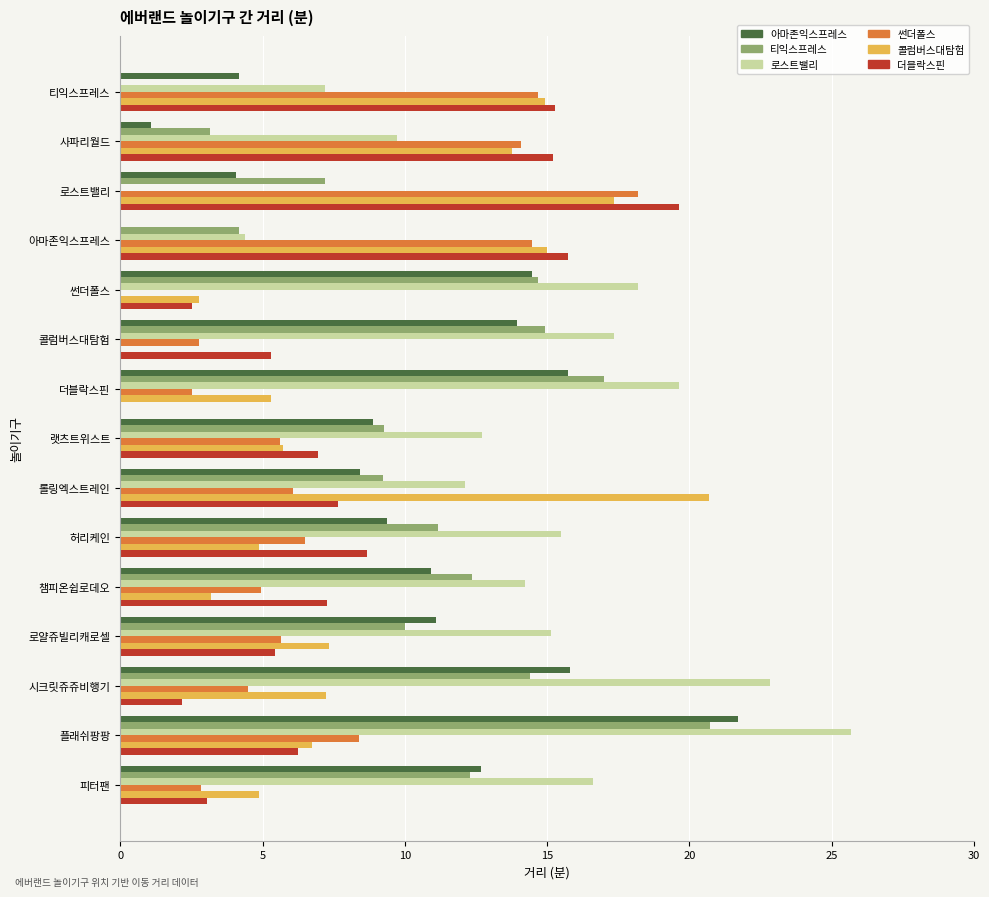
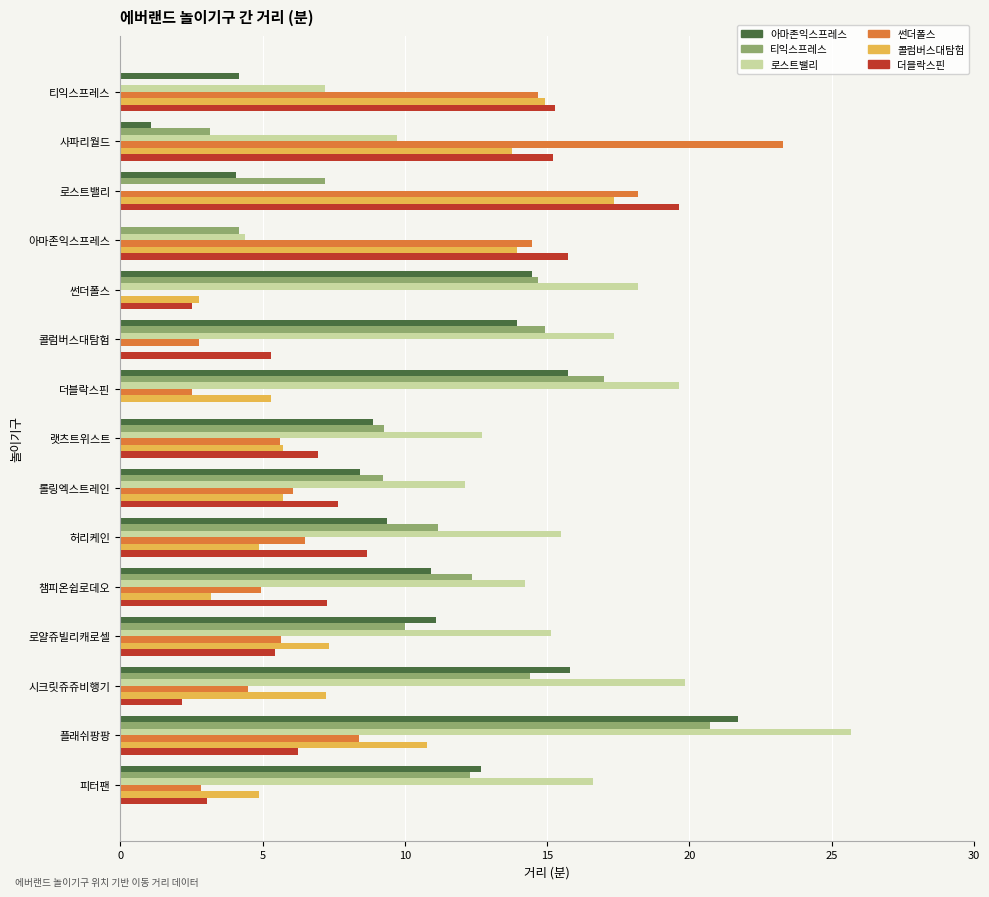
썬더폴스, 사파리월드: 14.1 -> 23.3
콜럼버스대탐험, 아마존익스프레스: 15.0 -> 13.9
콜럼버스대탐험, 롤링엑스트레인: 20.7 -> 5.7
로스트밸리, 시크릿쥬쥬비행기: 22.8 -> 19.8
콜럼버스대탐험, 플래쉬팡팡: 6.8 -> 10.8
